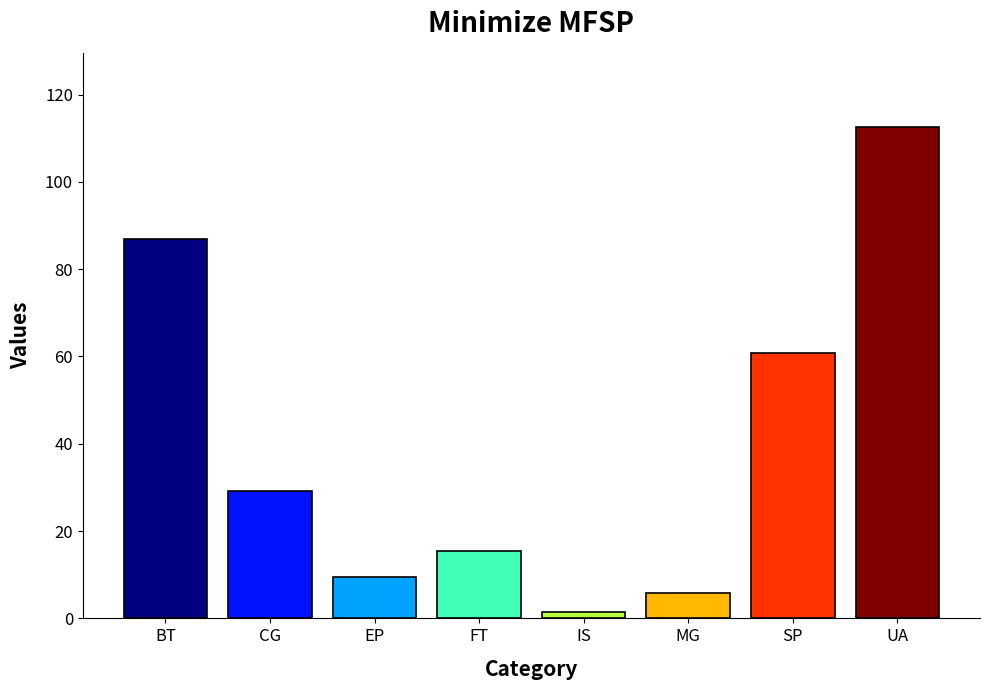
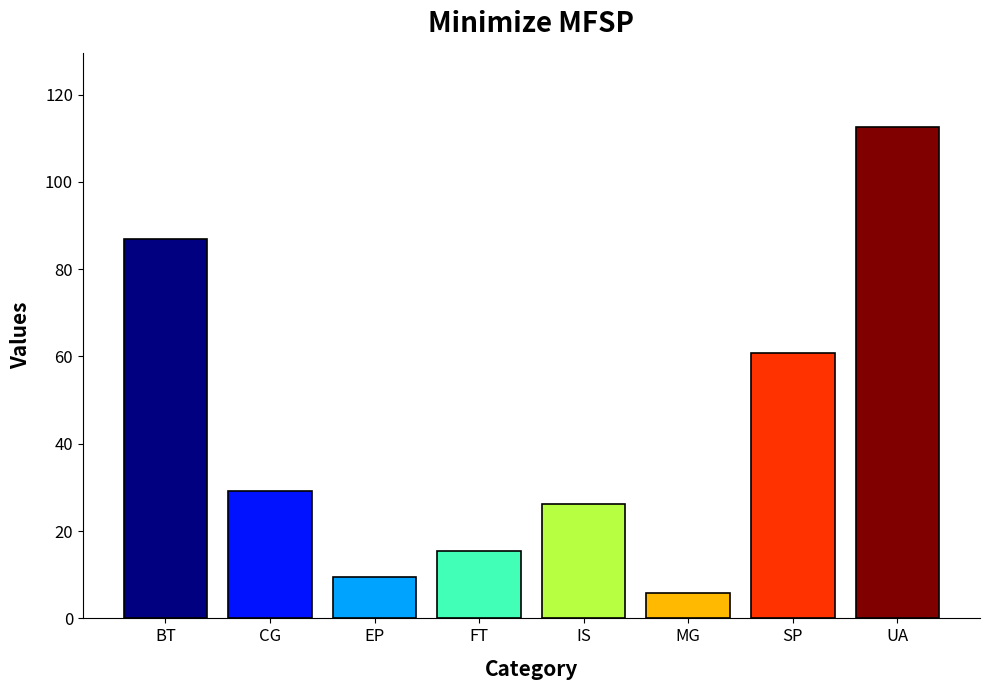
IS: 1 -> 26
